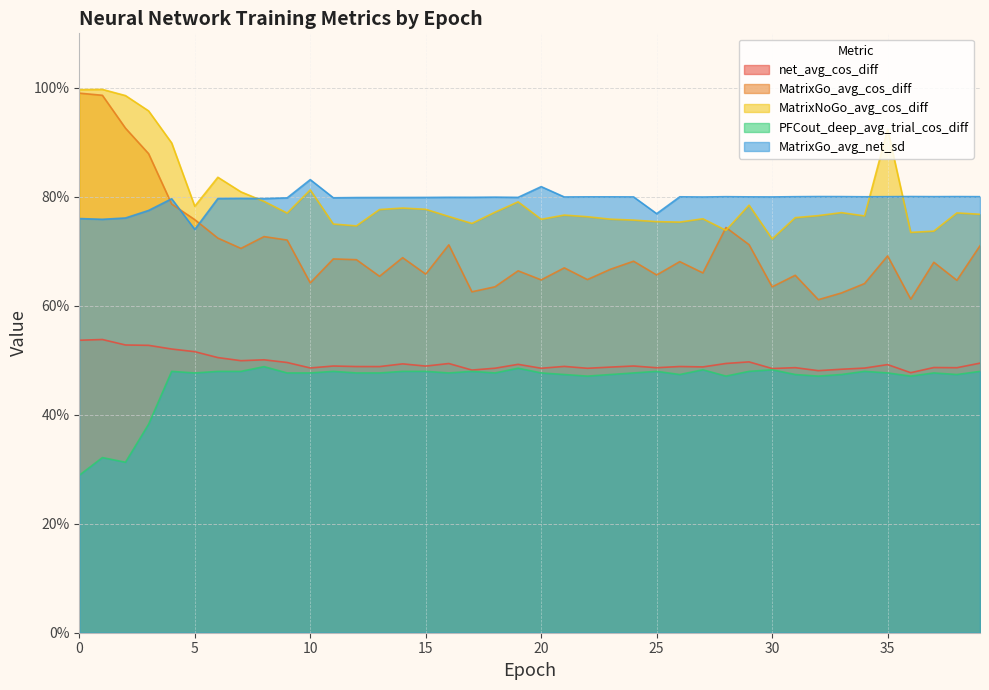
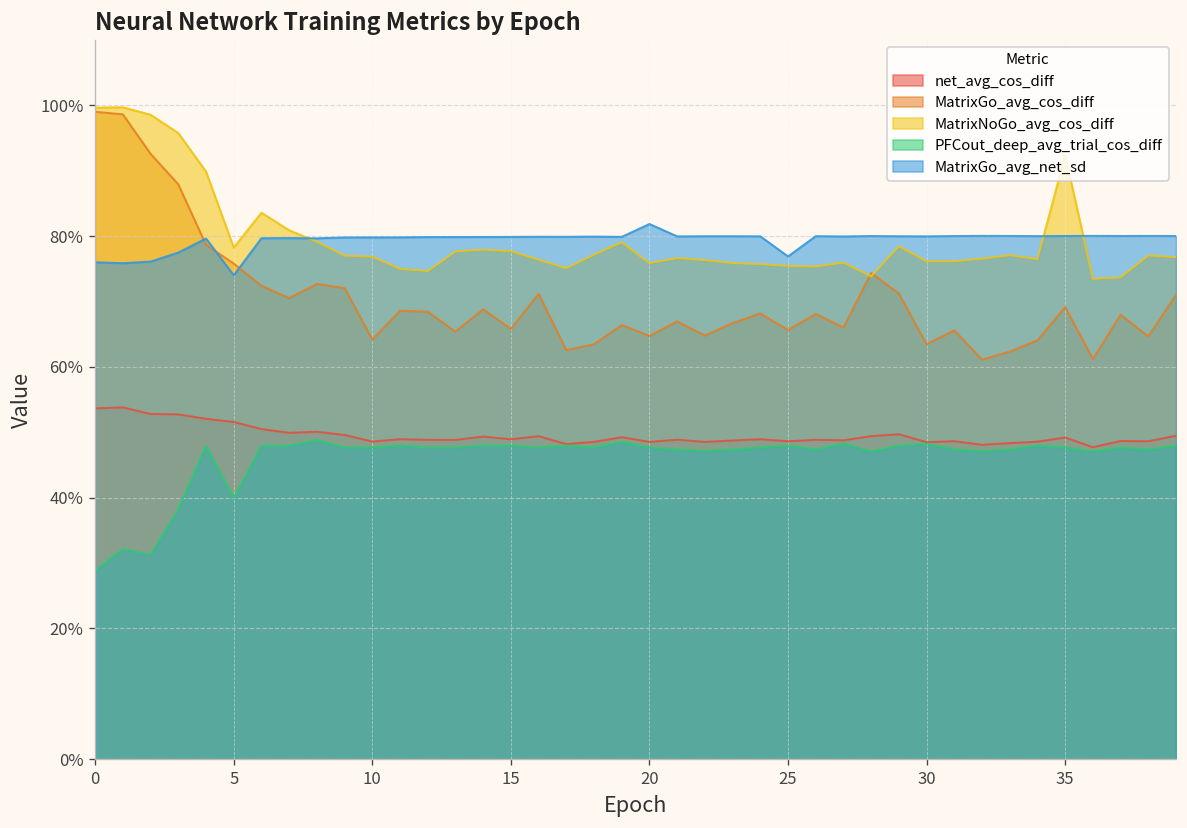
PFCout_deep_avg_trial_cos_diff, 5: 48% -> 40%
MatrixNoGo_avg_cos_diff, 10: 81% -> 77%
MatrixGo_avg_net_sd, 10: 83% -> 80%
MatrixNoGo_avg_cos_diff, 30: 72% -> 76%
